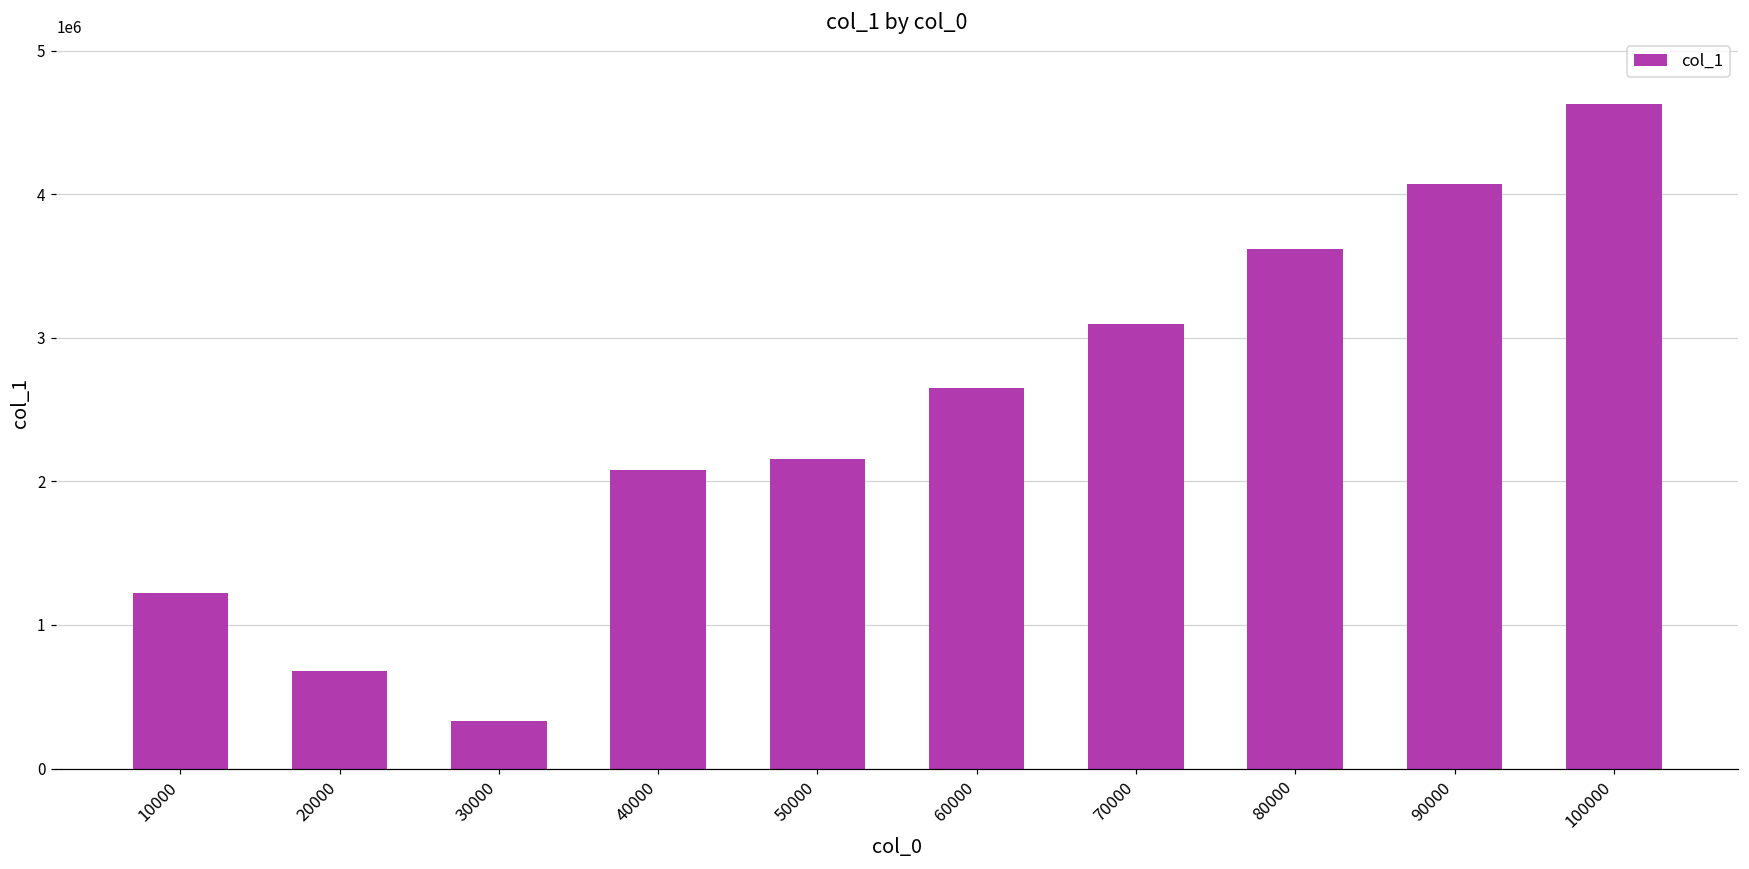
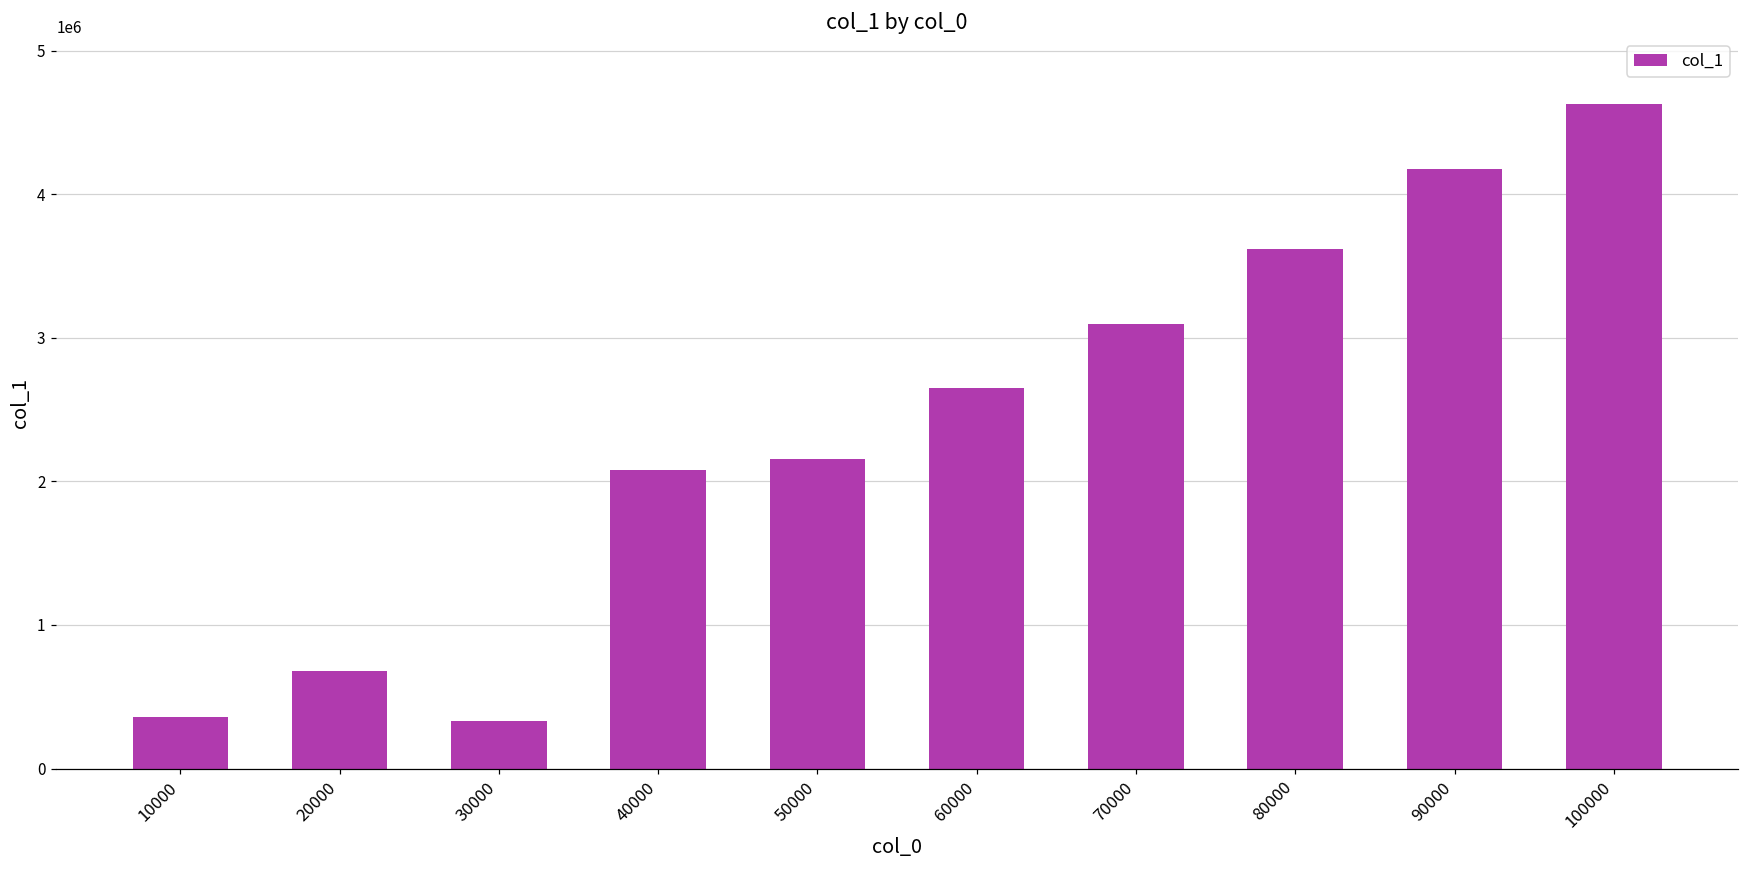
10000: 1230000 -> 360000
90000: 4080000 -> 4180000
